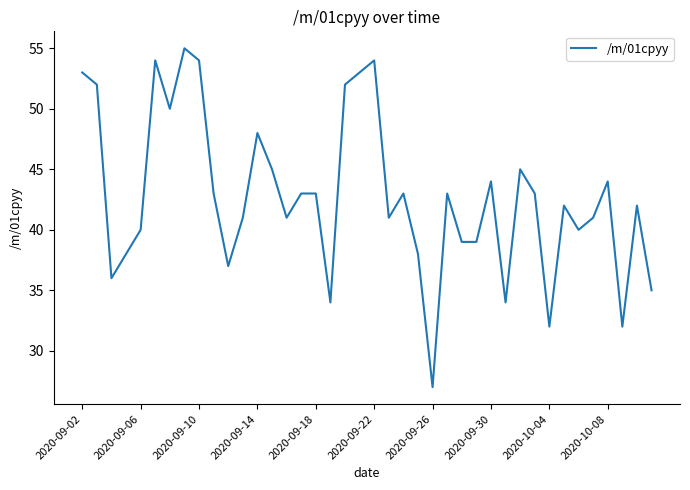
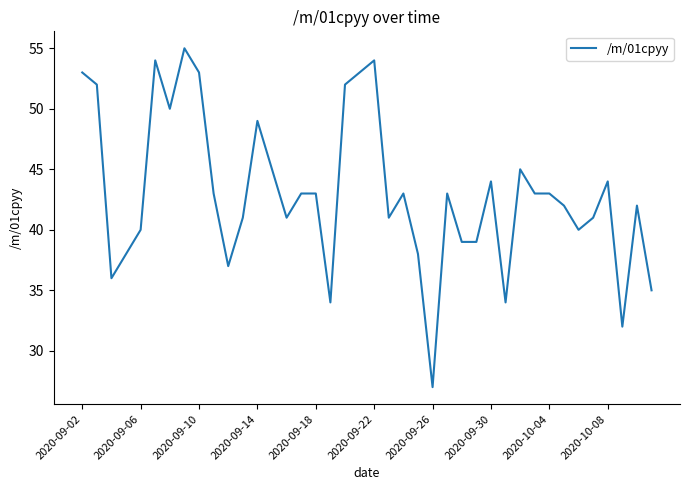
2020-09-10: 54 -> 53
2020-09-14: 48 -> 49
2020-10-04: 32 -> 43
